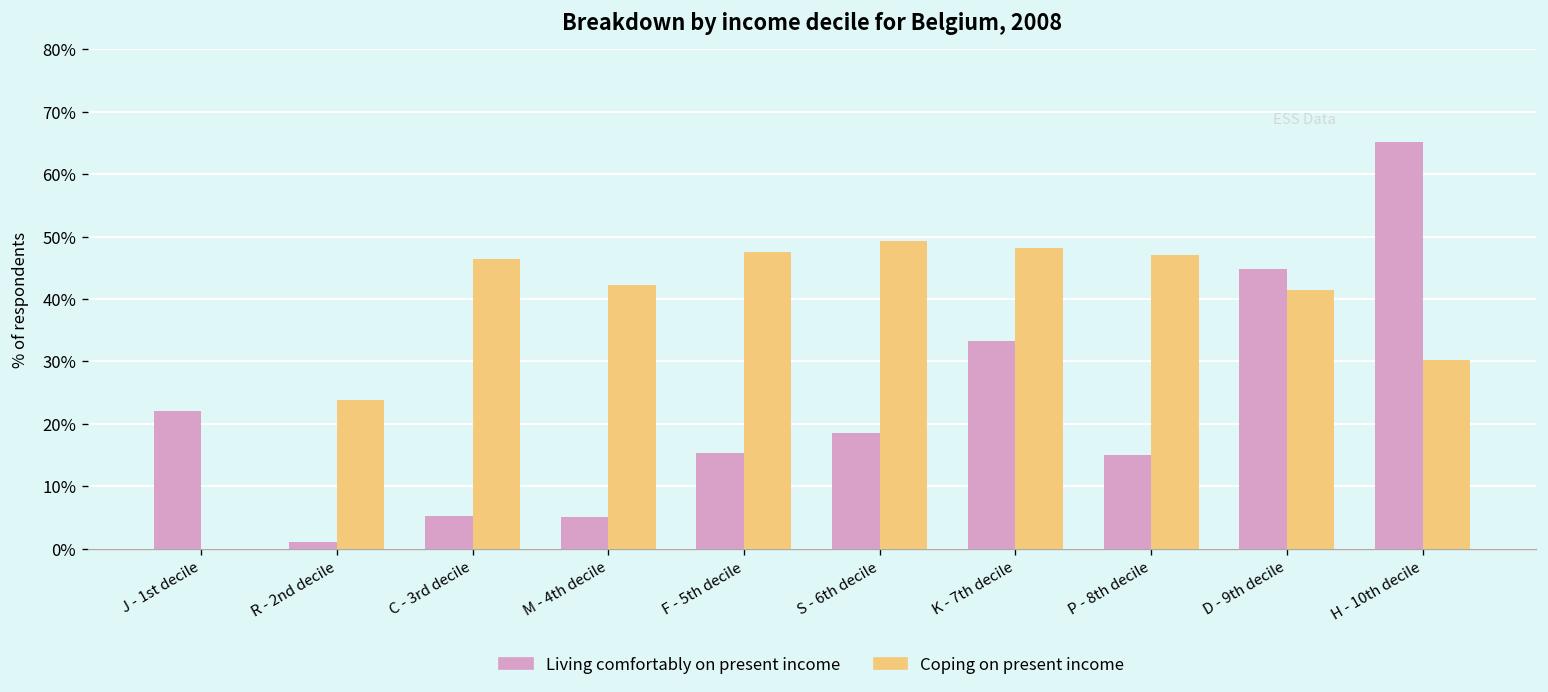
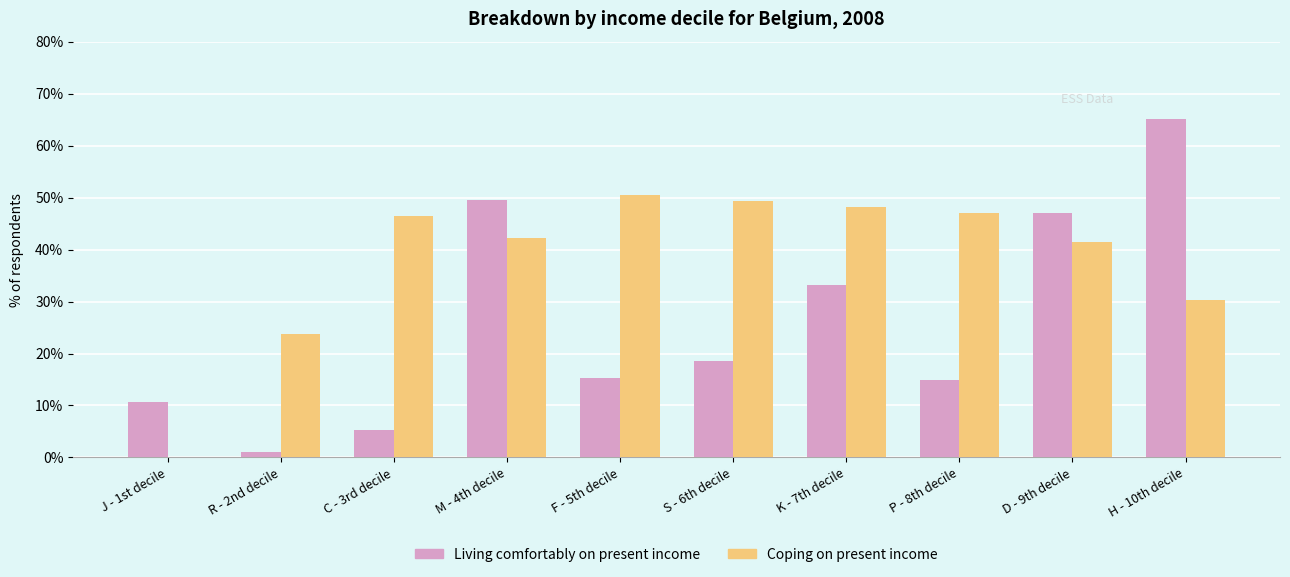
Living comfortably on present income, J - 1st decile: 22% -> 11%
Living comfortably on present income, M - 4th decile: 5% -> 50%
Coping on present income, F - 5th decile: 48% -> 50%
Living comfortably on present income, D - 9th decile: 45% -> 47%
